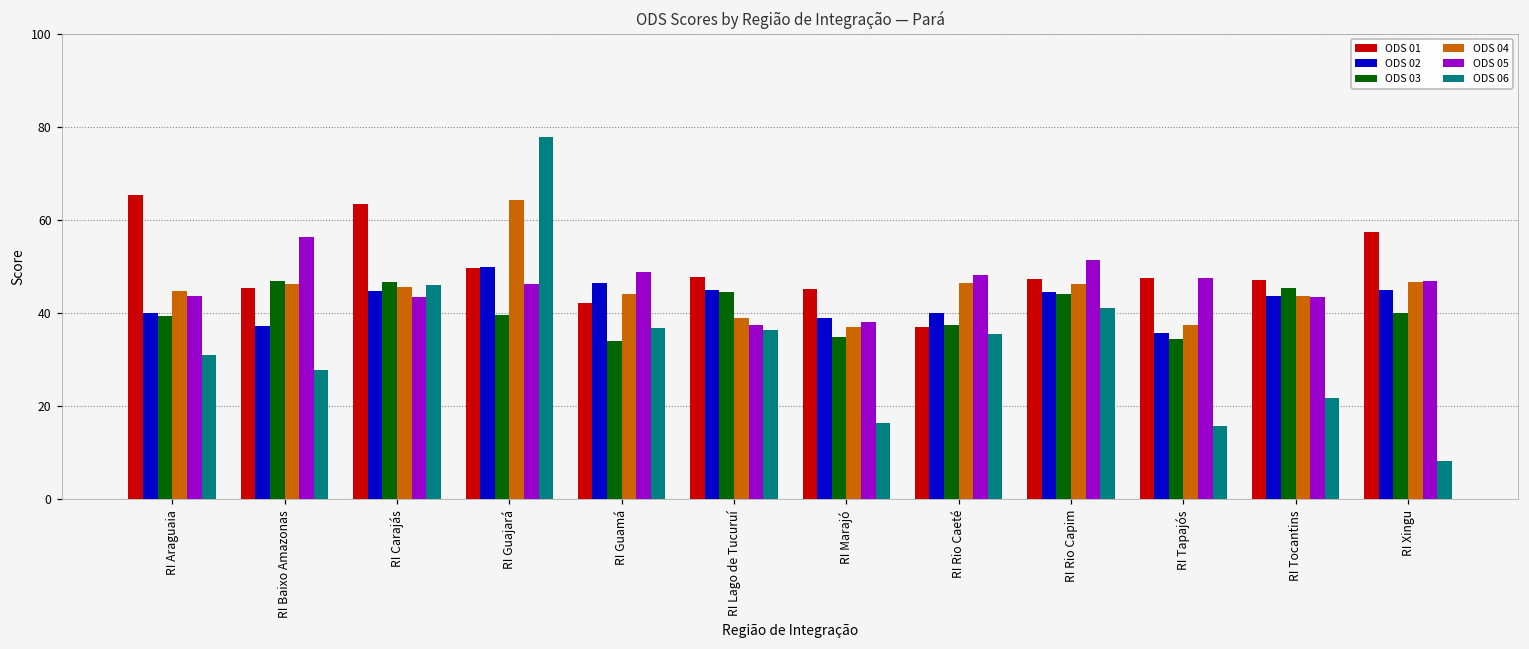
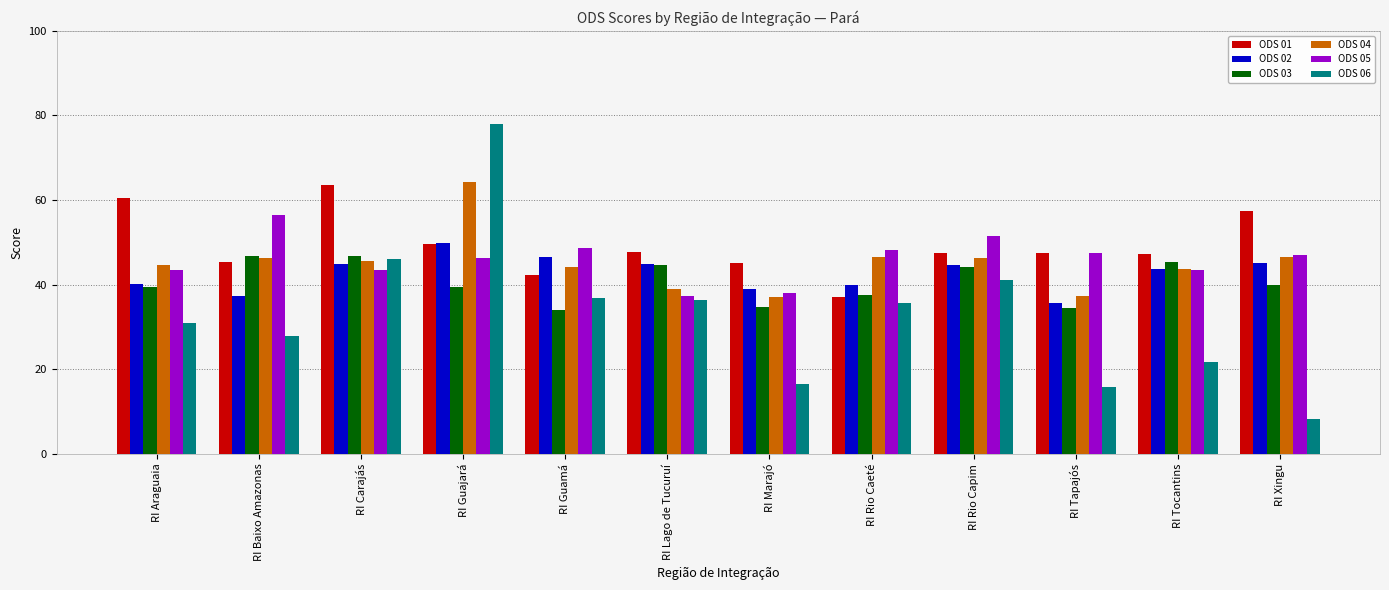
ODS 01, RI Araguaia: 65 -> 61
